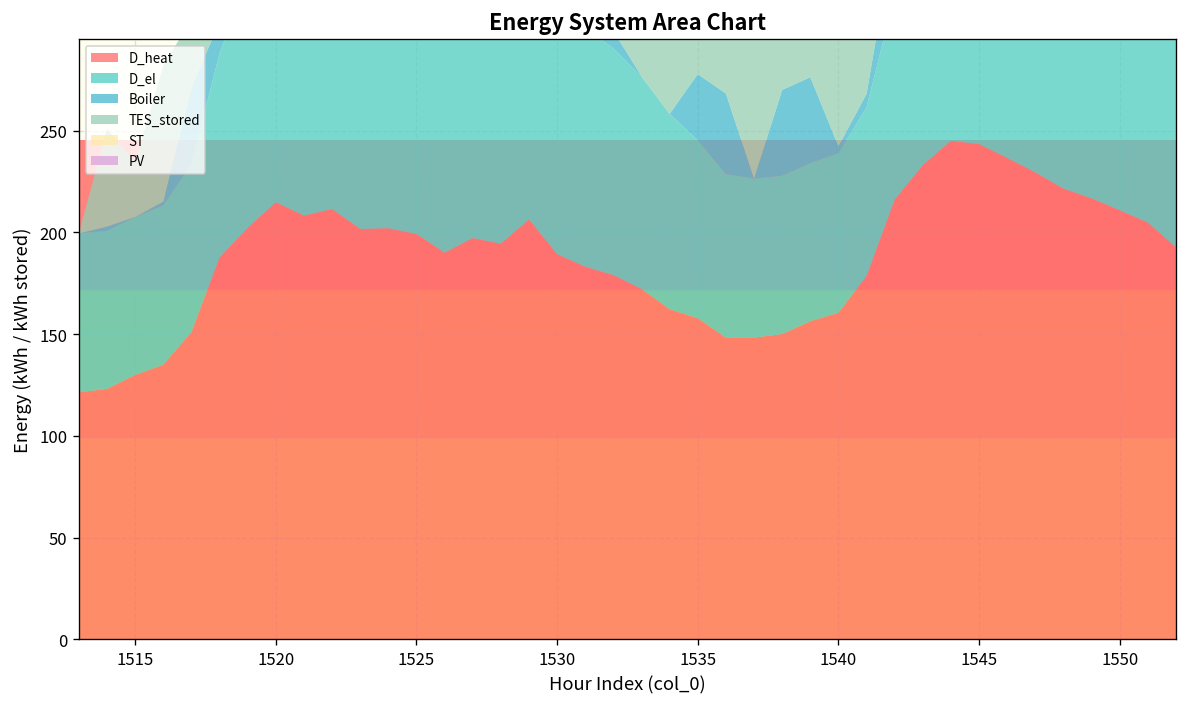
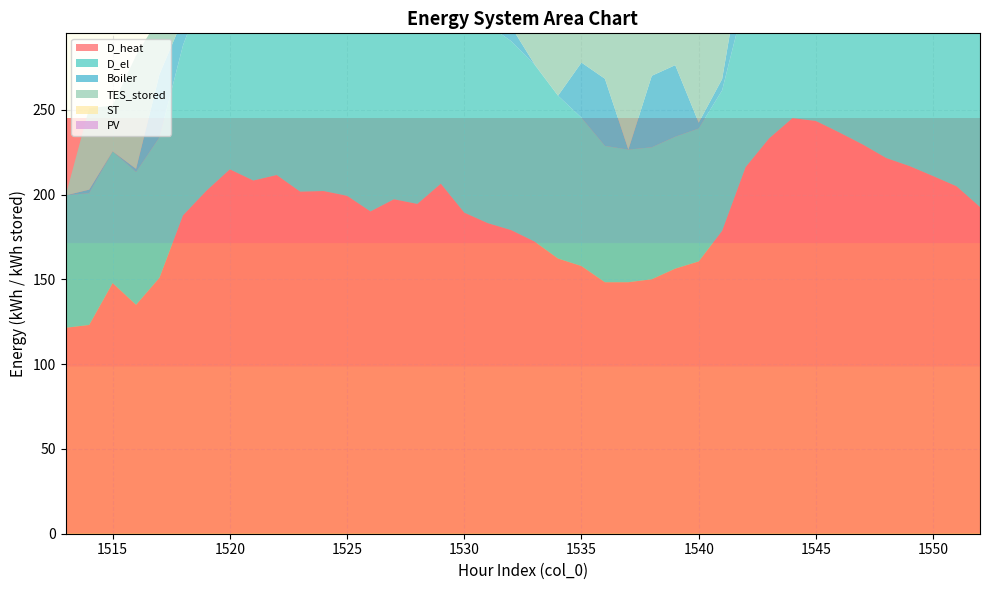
D_heat, 1515: 130 -> 148
